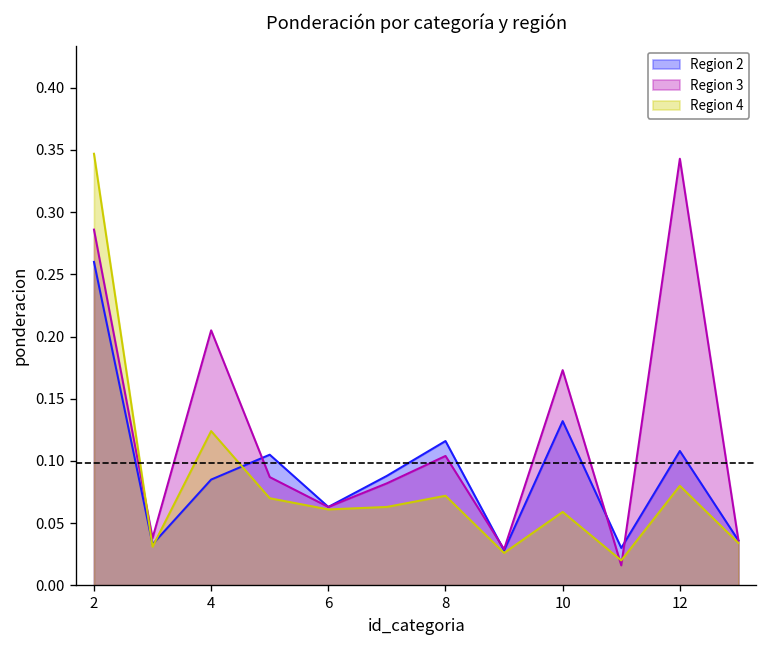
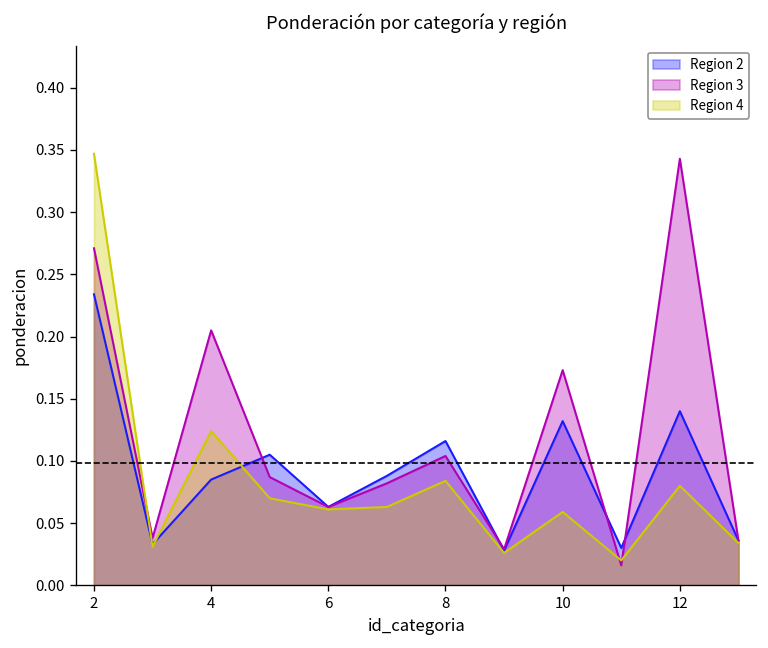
Region 2, 2: 0.260 -> 0.234
Region 3, 2: 0.286 -> 0.271
Region 4, 8: 0.072 -> 0.084
Region 2, 12: 0.108 -> 0.140
